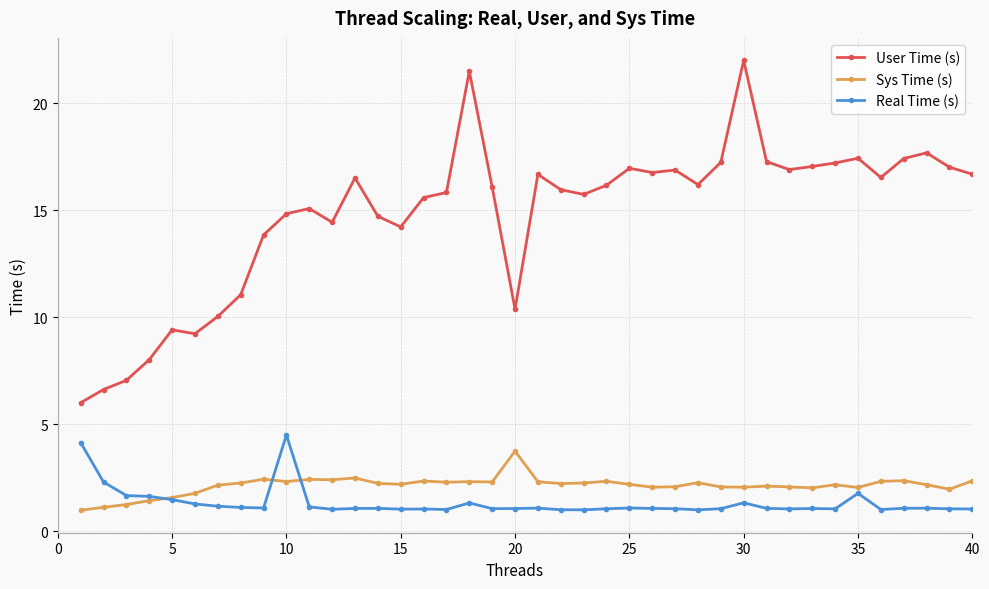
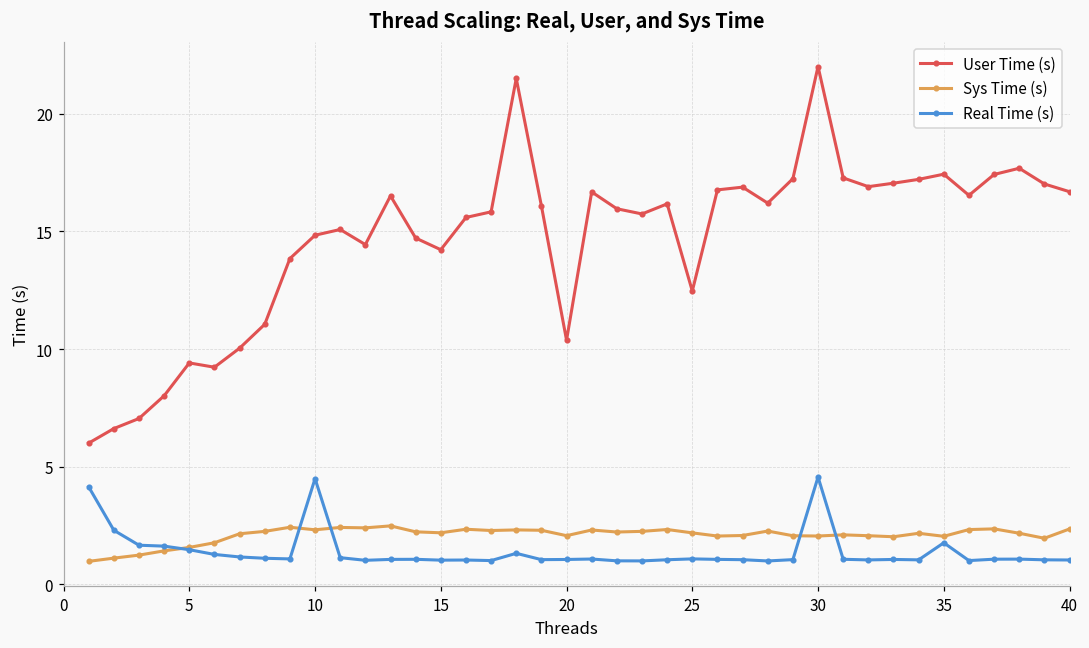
Sys Time (s), 20: 3.7 -> 2.1
User Time (s), 25: 17.0 -> 12.5
Real Time (s), 30: 1.3 -> 4.6
